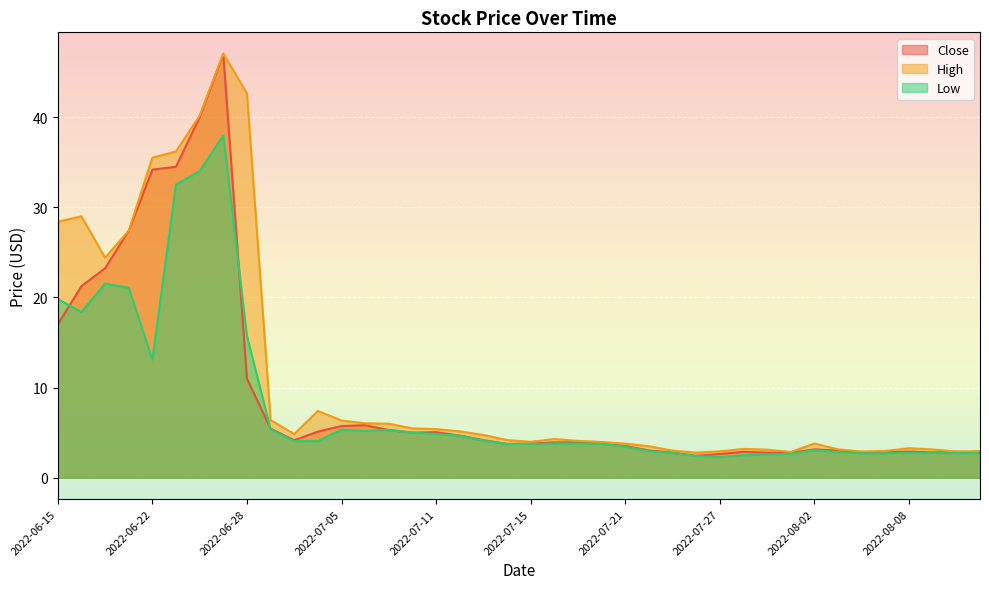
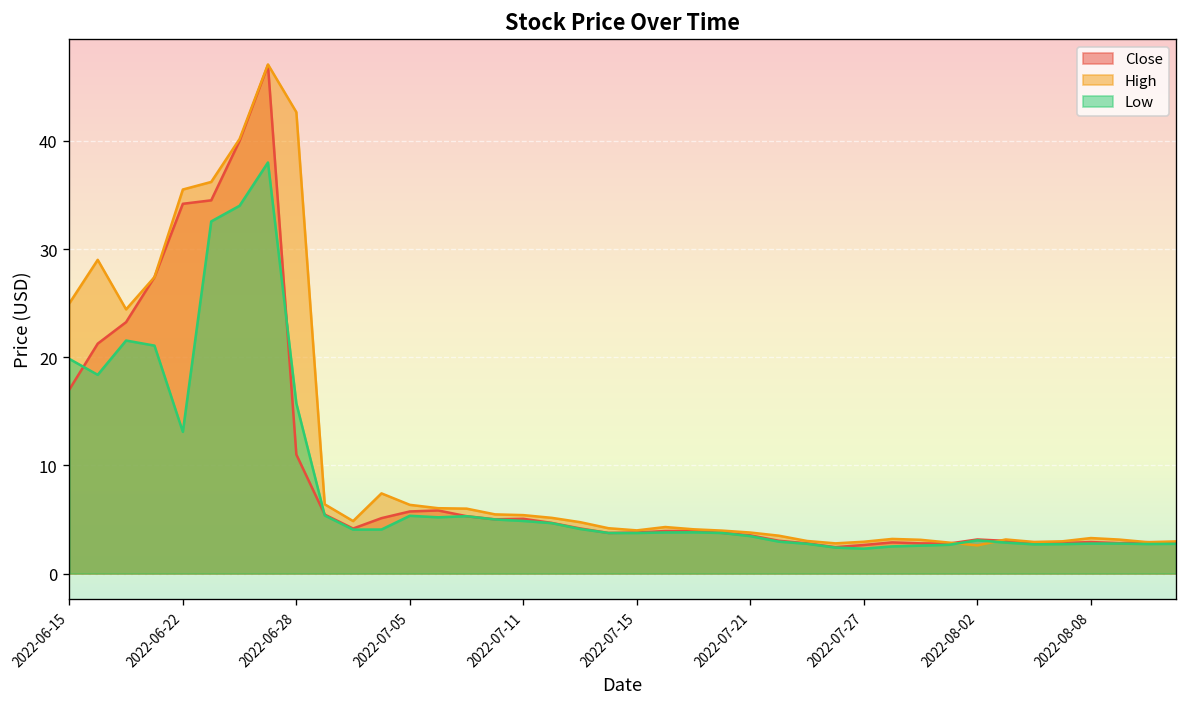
High, 2022-06-15: 28 -> 25
High, 2022-08-02: 4 -> 3
